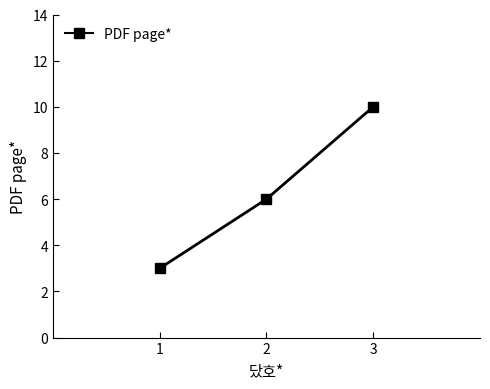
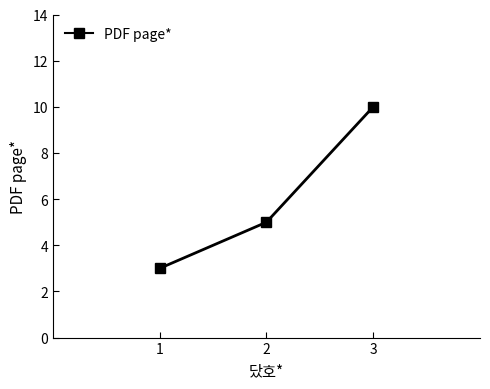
2: 6 -> 5
